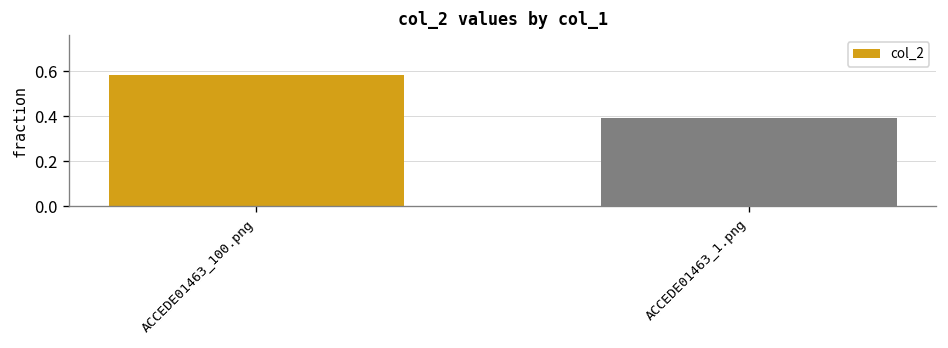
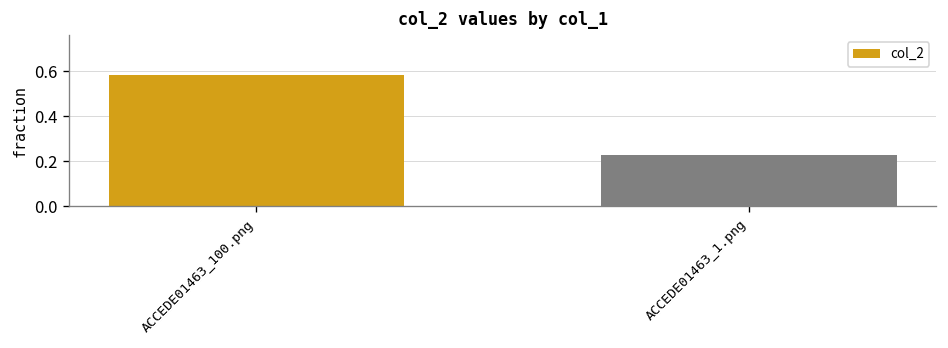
ACCEDE01463_1.png: 0.39 -> 0.23
